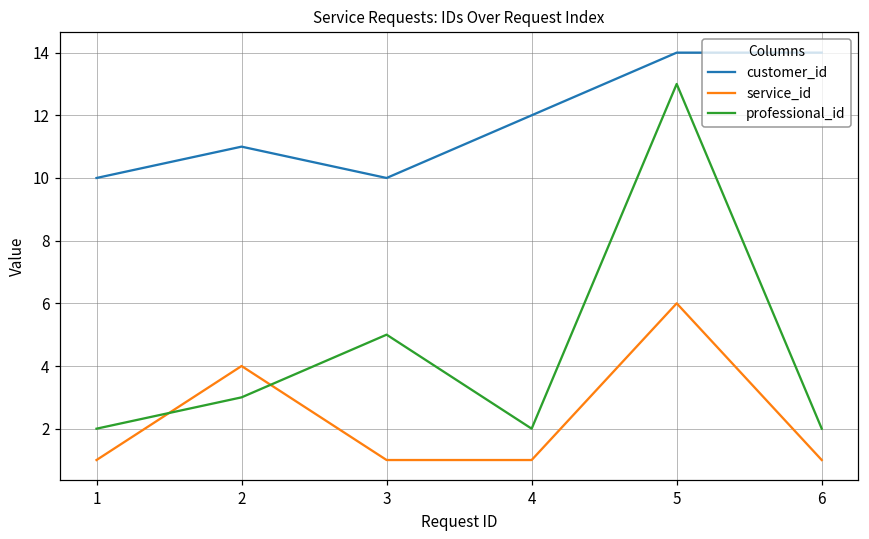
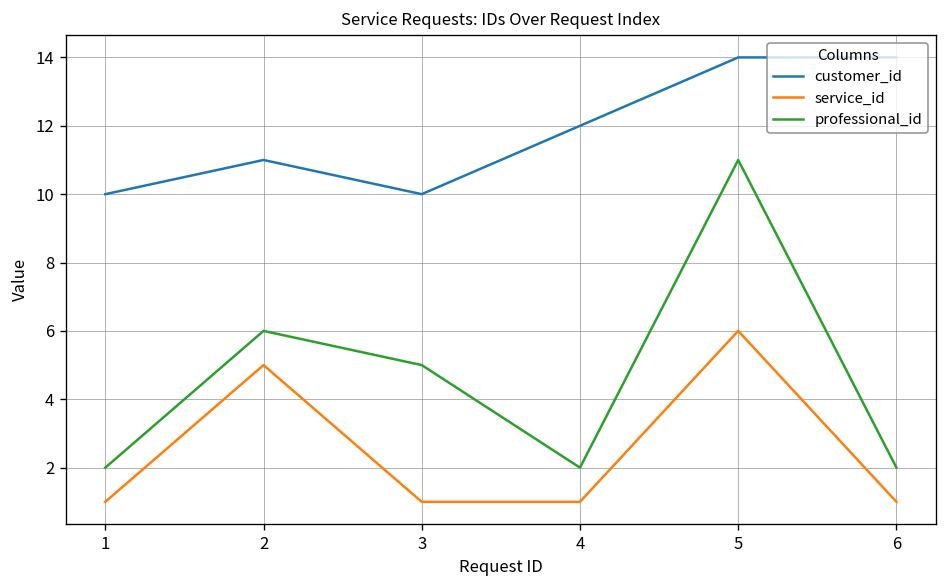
service_id, 2: 4 -> 5
professional_id, 2: 3 -> 6
professional_id, 5: 13 -> 11
